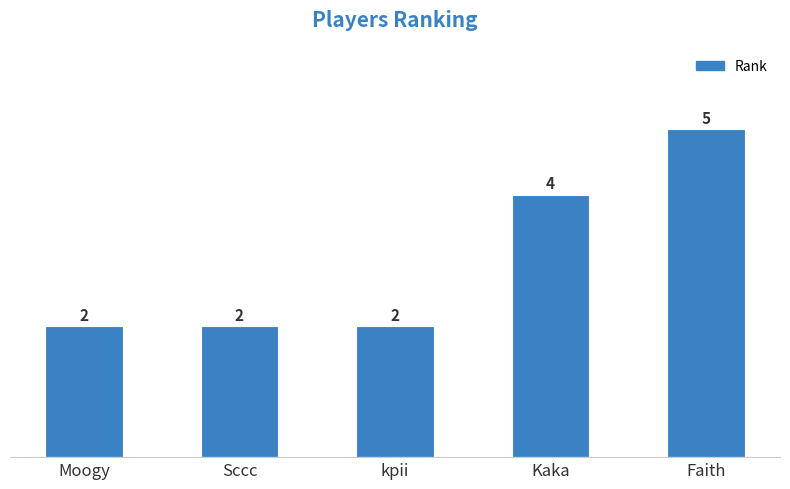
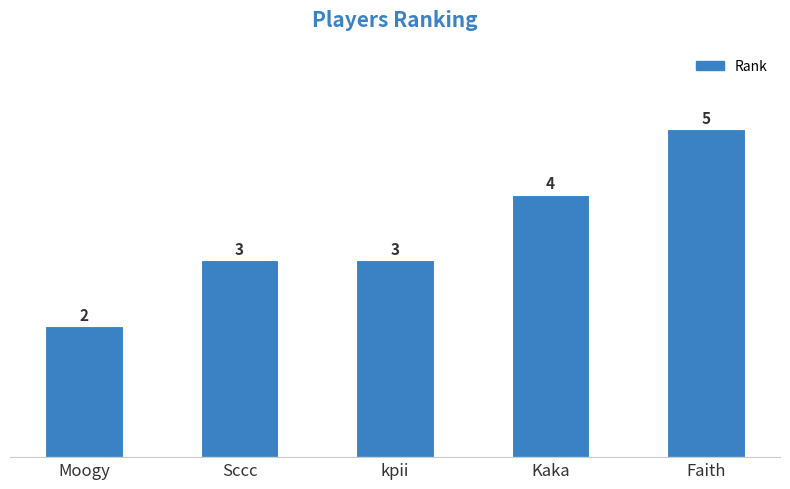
Sccc: 2 -> 3
kpii: 2 -> 3
